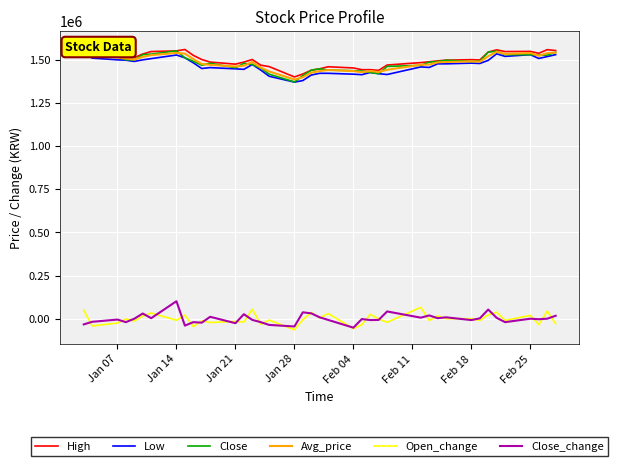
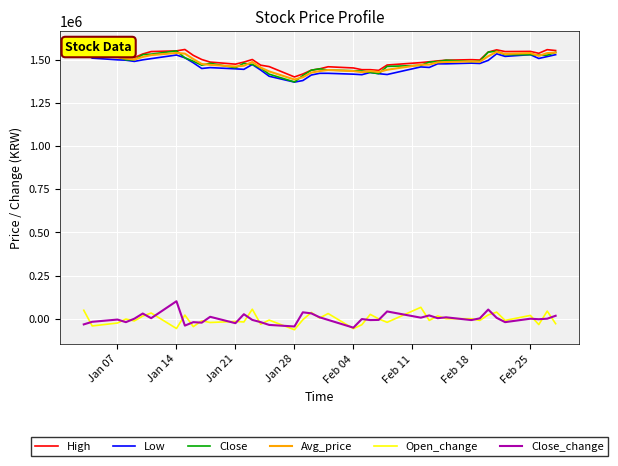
Open_change, Jan 14: -10000 -> -60000
